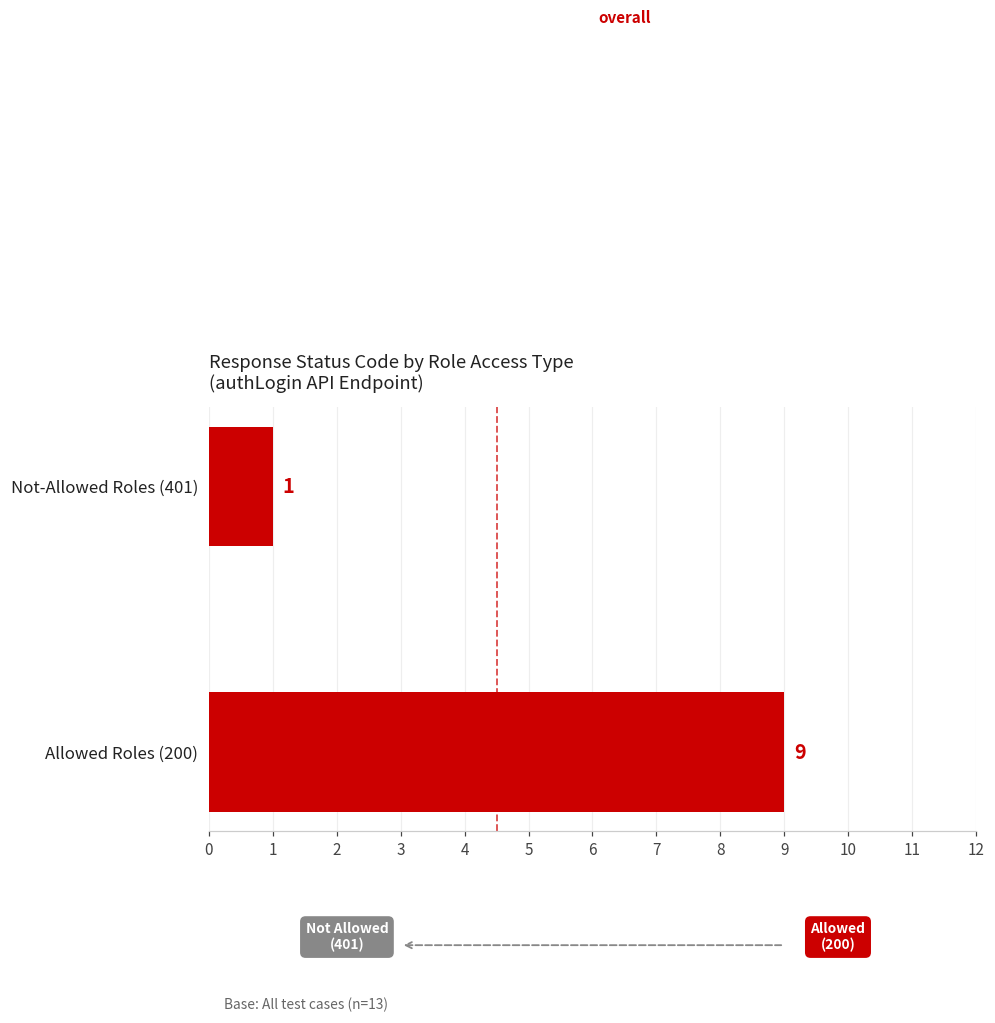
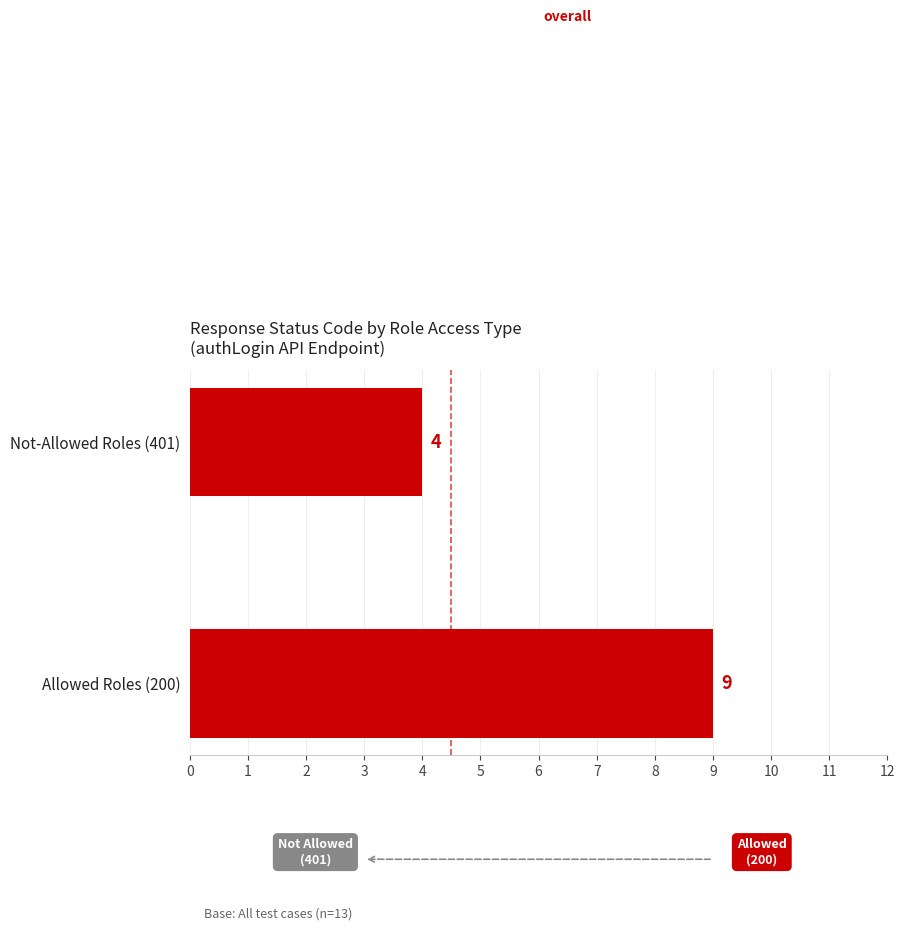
Not-Allowed Roles (401): 1 -> 4
